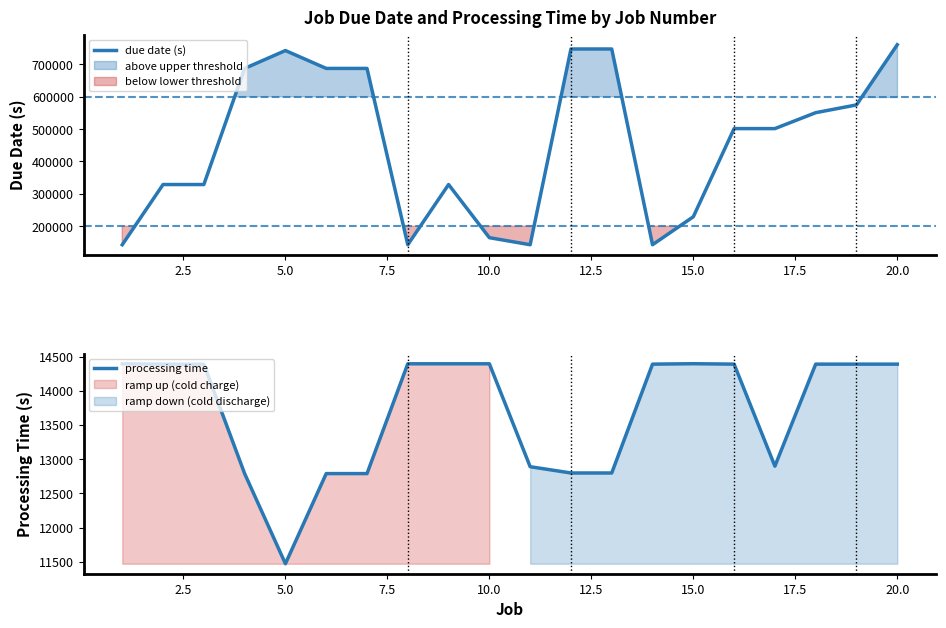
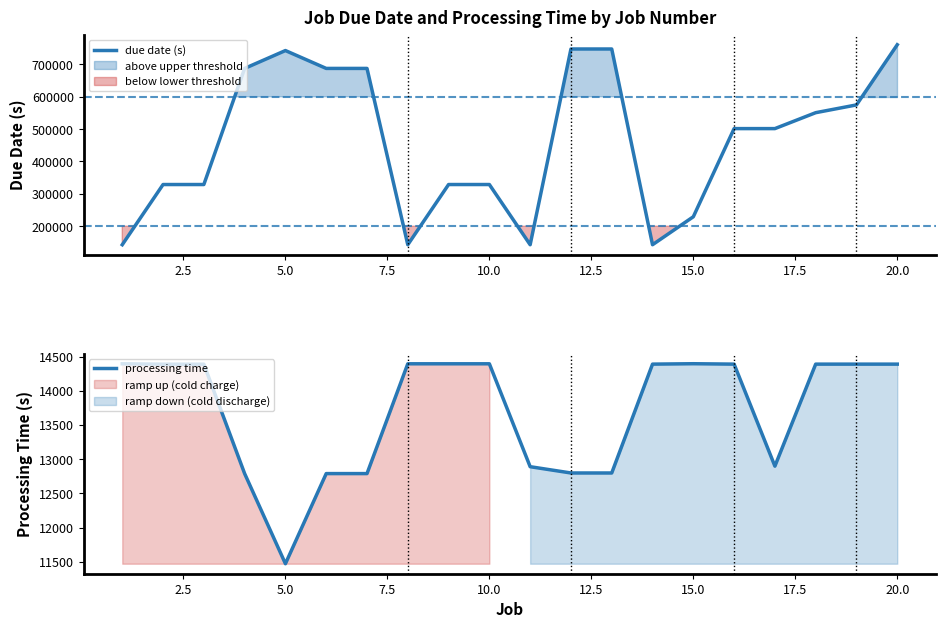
Job Due Date and Processing Time by Job Number, 10.0: 160000 -> 330000
